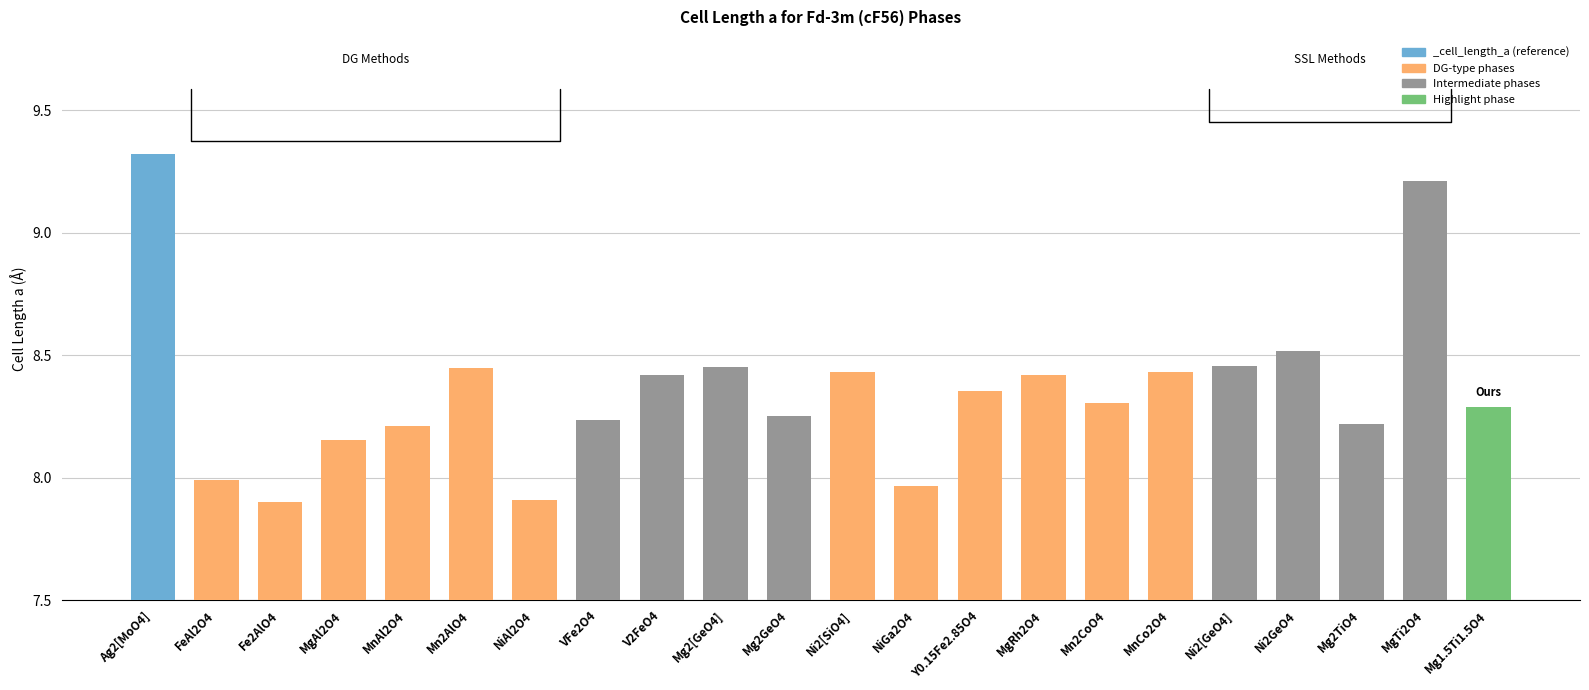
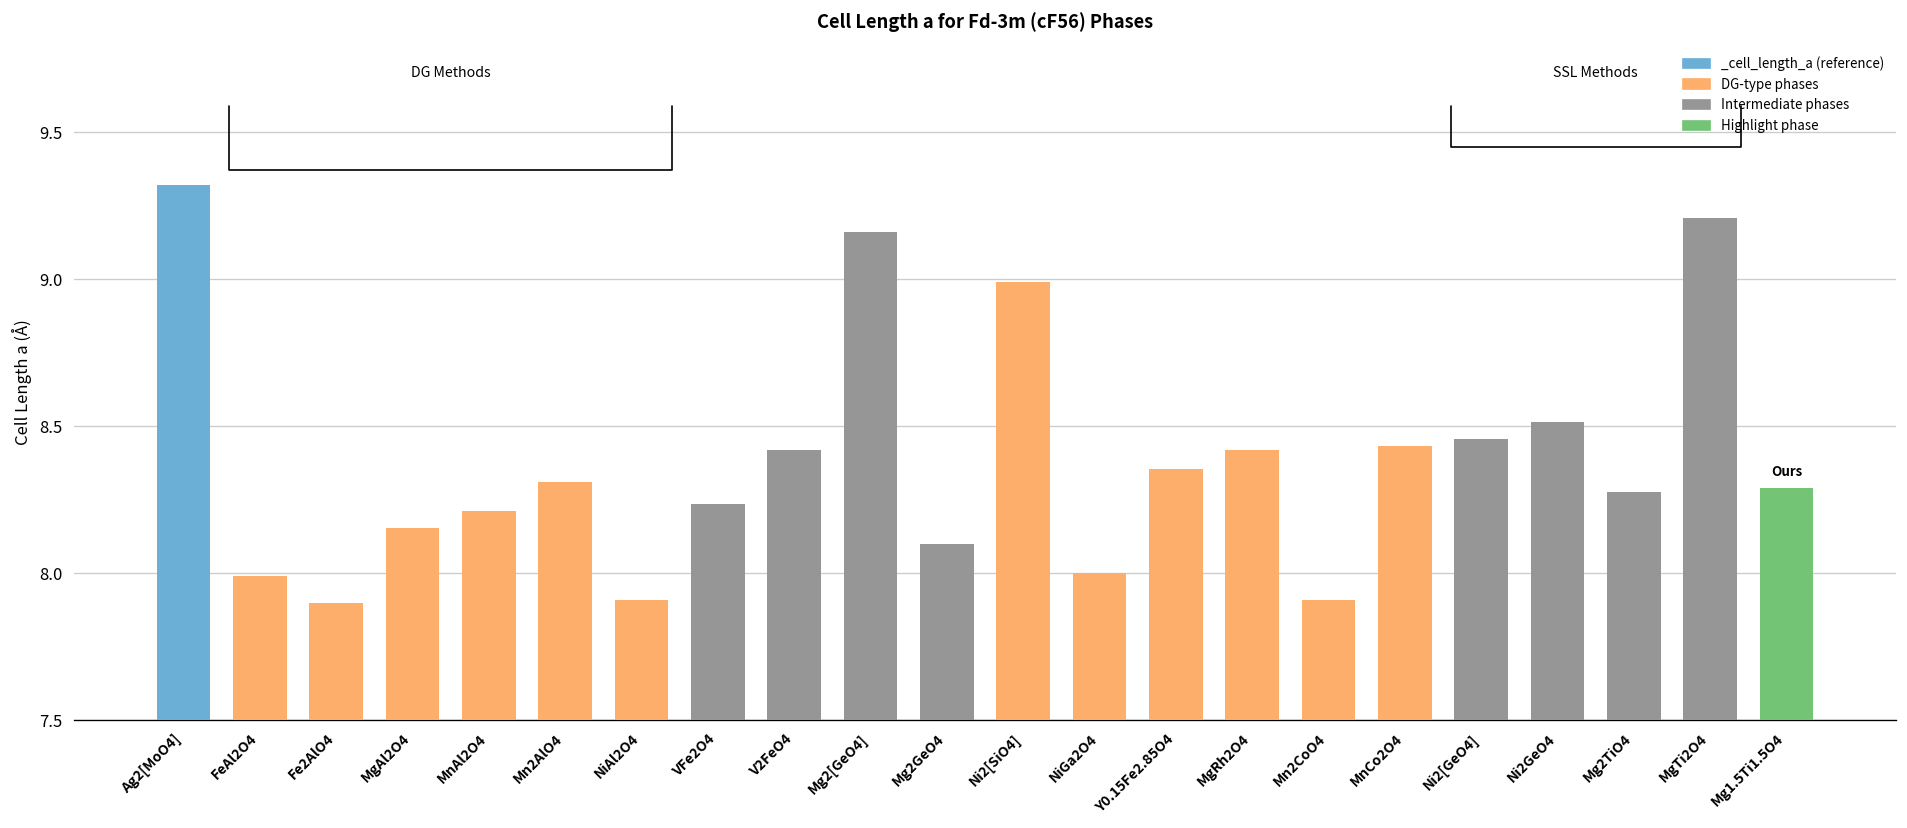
Mn2AlO4: 8.45 -> 8.31
Mg2[GeO4]: 8.45 -> 9.16
Mg2GeO4: 8.25 -> 8.10
Ni2[SiO4]: 8.43 -> 8.99
NiGa2O4: 7.97 -> 8.00
Mn2CoO4: 8.31 -> 7.91
Mg2TiO4: 8.22 -> 8.28
